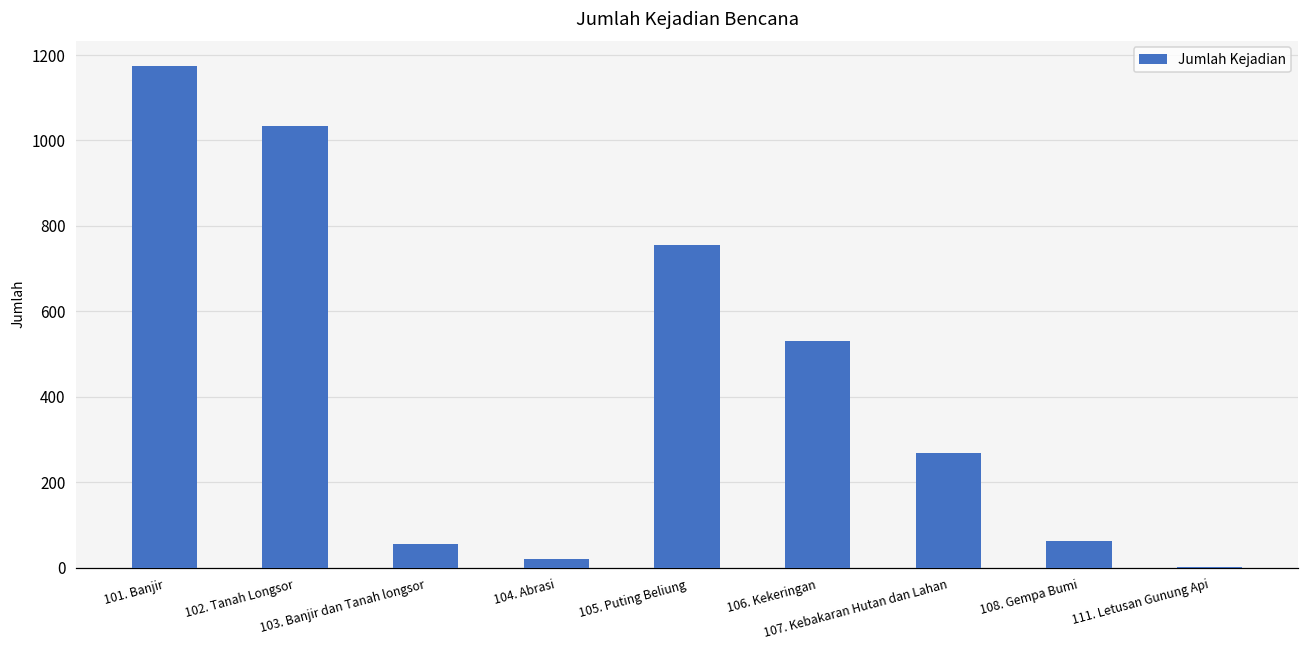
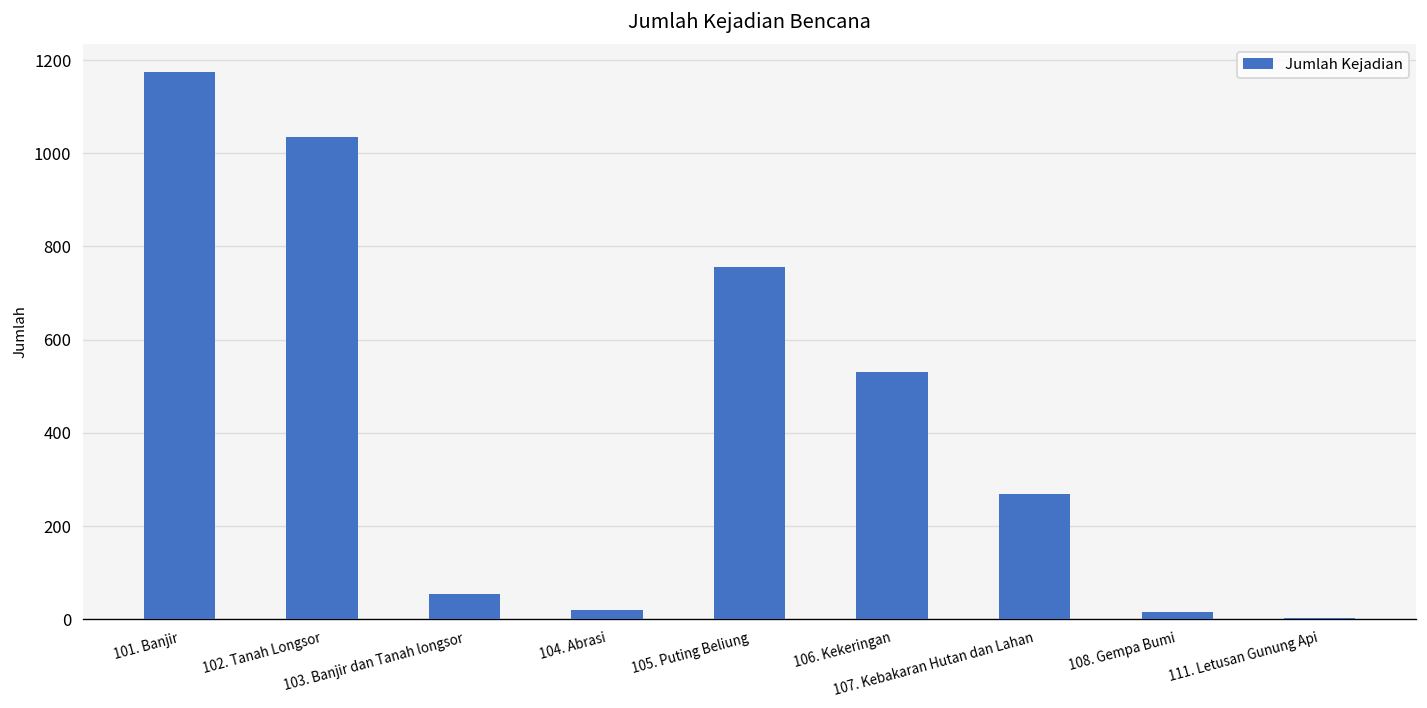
108. Gempa Bumi: 60 -> 20
